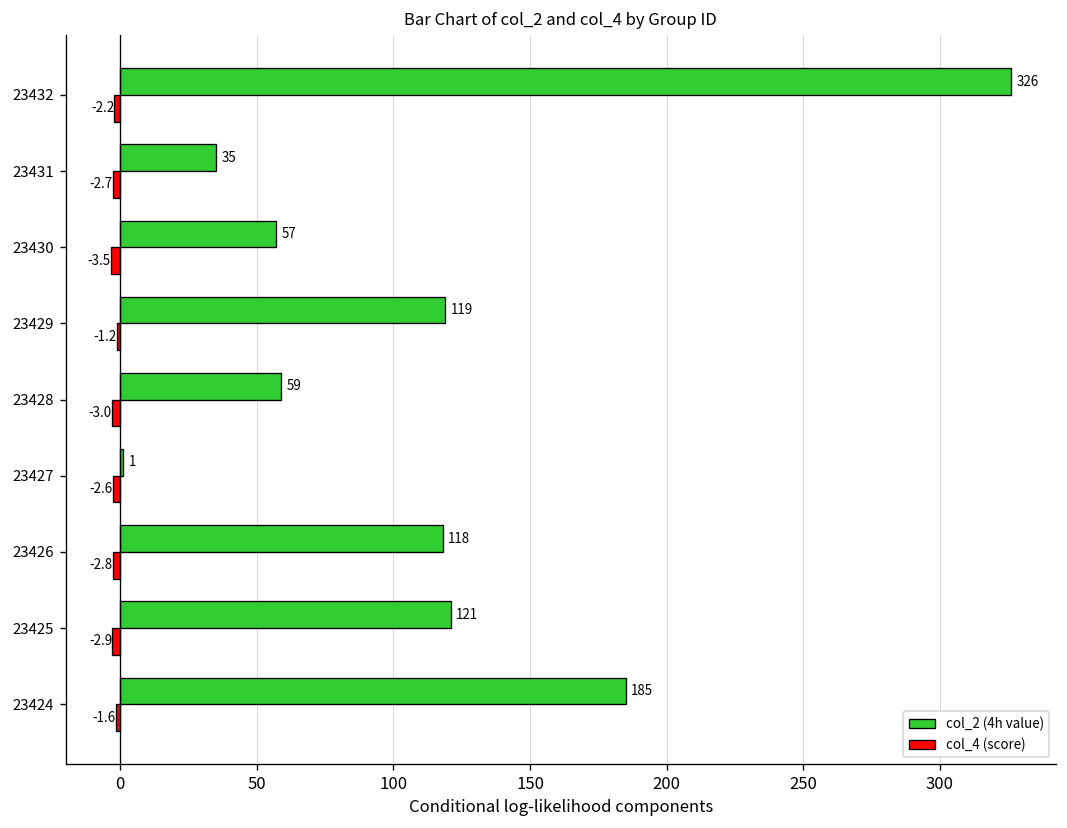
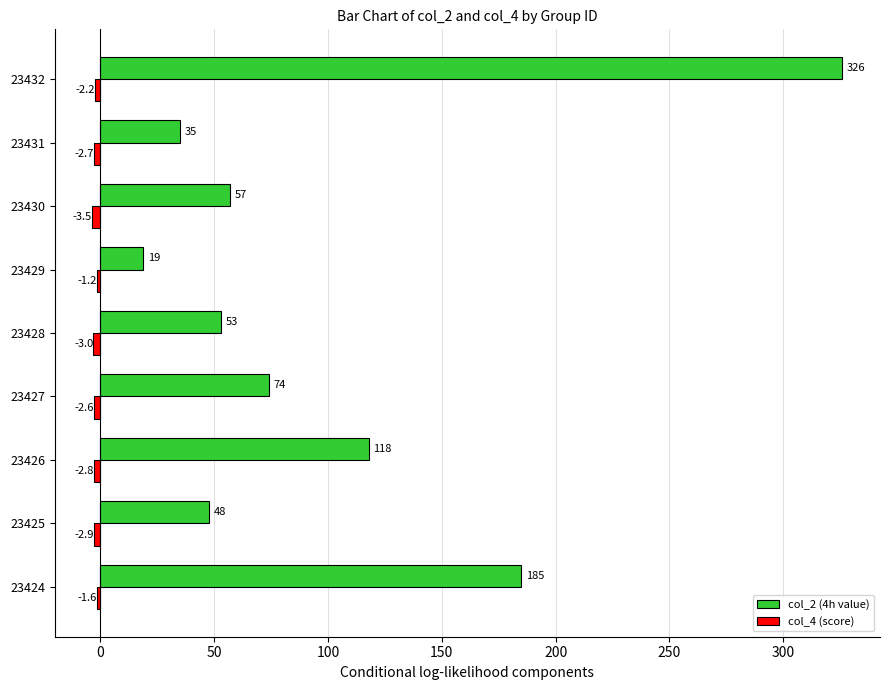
col_2 (4h value), 23429: 119 -> 19
col_2 (4h value), 23428: 59 -> 53
col_2 (4h value), 23427: 1 -> 74
col_2 (4h value), 23425: 121 -> 48
